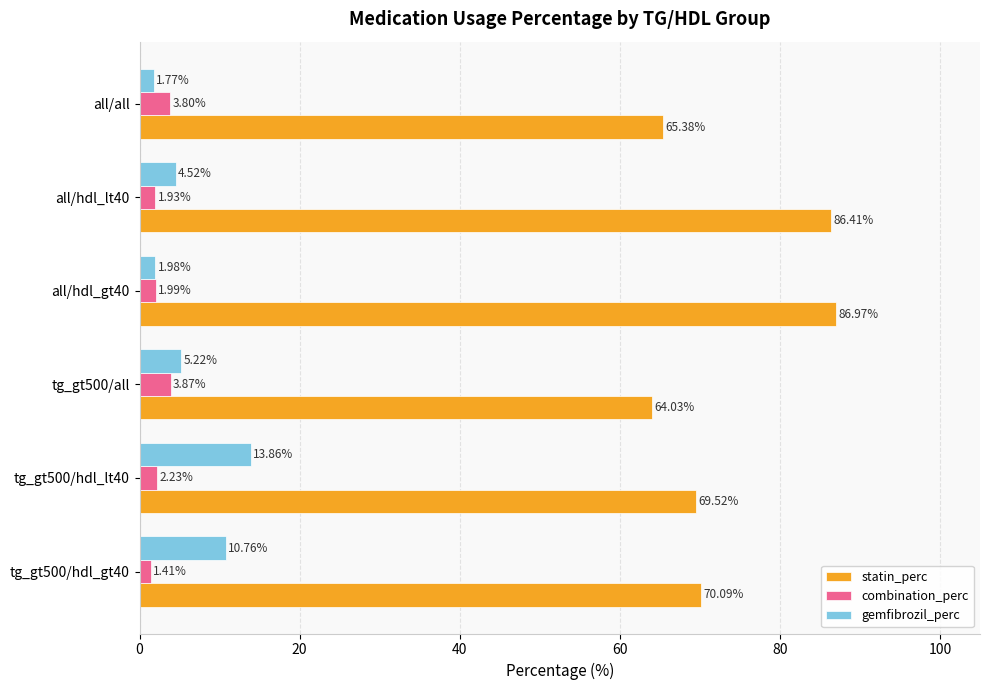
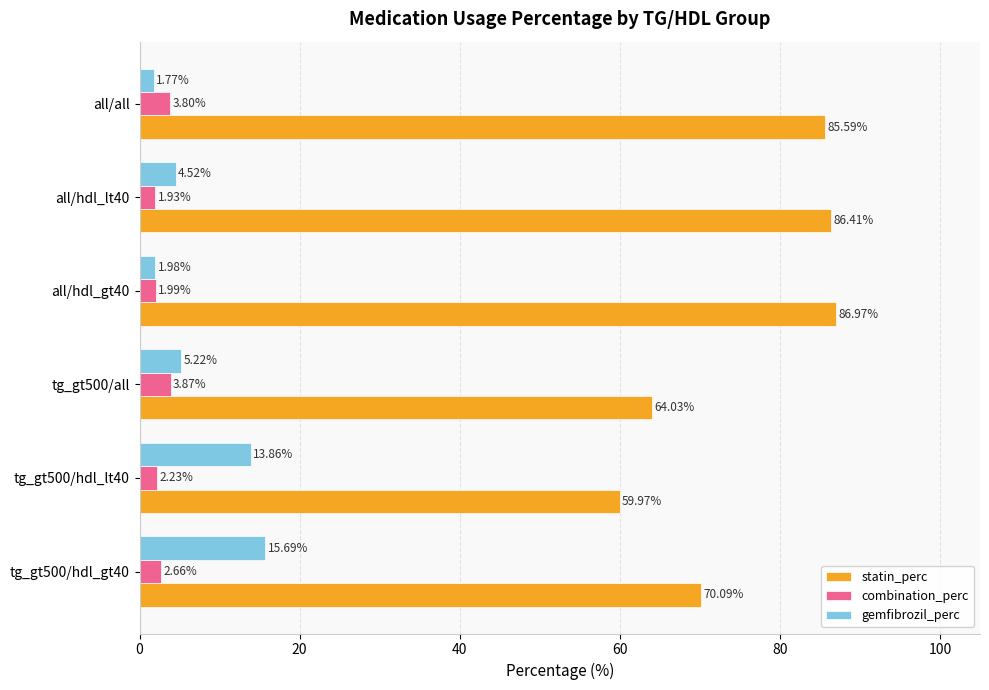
statin_perc, all/all: 65.38% -> 85.59%
statin_perc, tg_gt500/hdl_lt40: 69.52% -> 59.97%
gemfibrozil_perc, tg_gt500/hdl_gt40: 10.76% -> 15.69%
combination_perc, tg_gt500/hdl_gt40: 1.41% -> 2.66%
